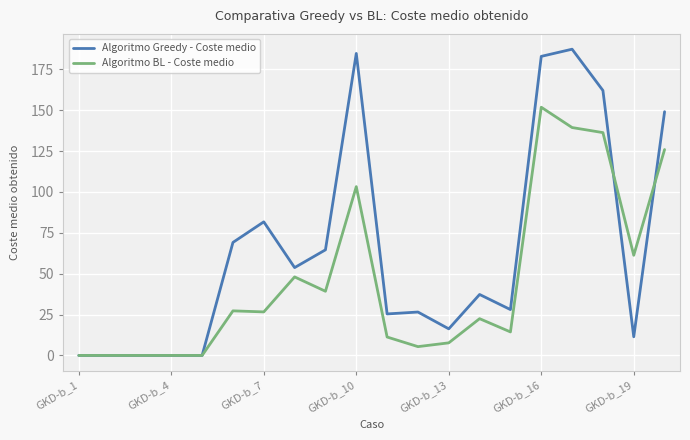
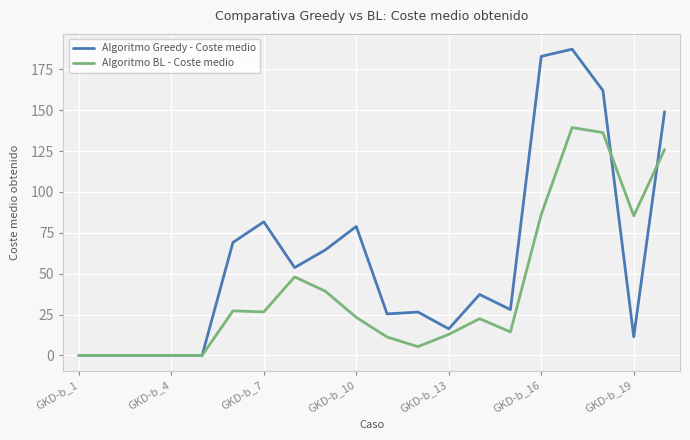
Algoritmo Greedy - Coste medio, GKD-b_10: 185 -> 79
Algoritmo BL - Coste medio, GKD-b_10: 103 -> 23
Algoritmo BL - Coste medio, GKD-b_13: 8 -> 13
Algoritmo BL - Coste medio, GKD-b_16: 152 -> 86
Algoritmo BL - Coste medio, GKD-b_19: 61 -> 85
